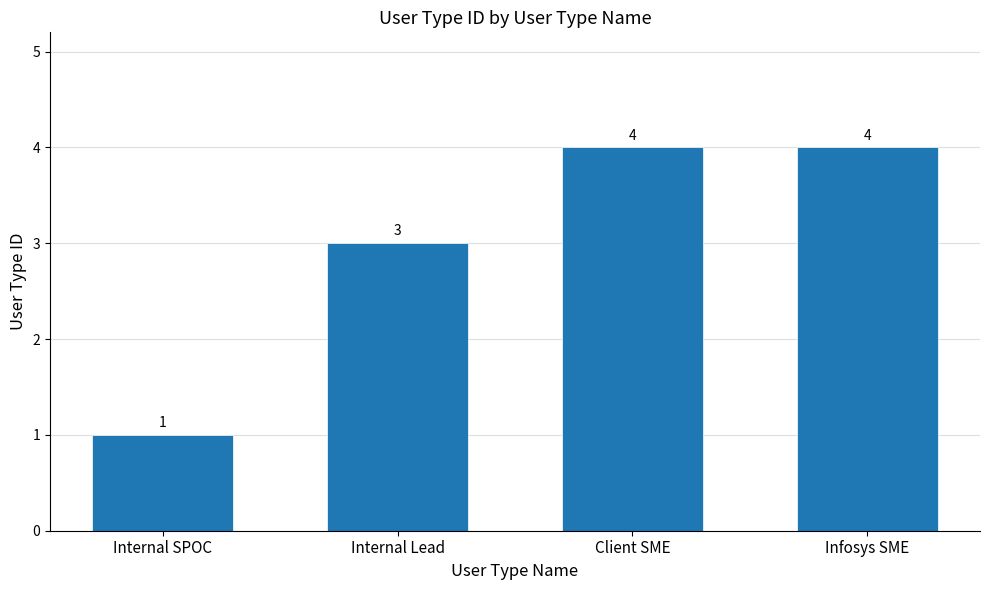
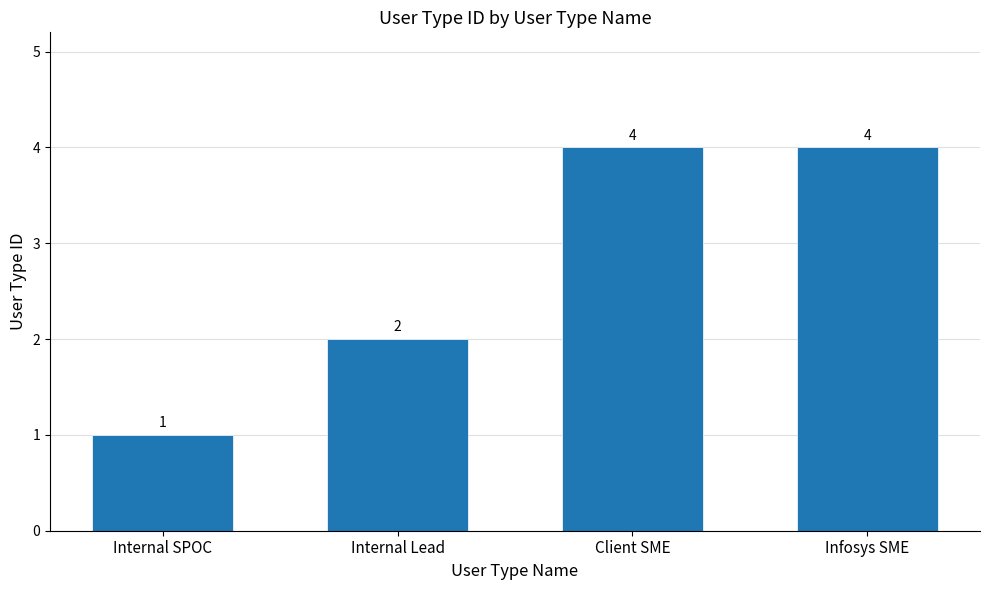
Internal Lead: 3 -> 2
